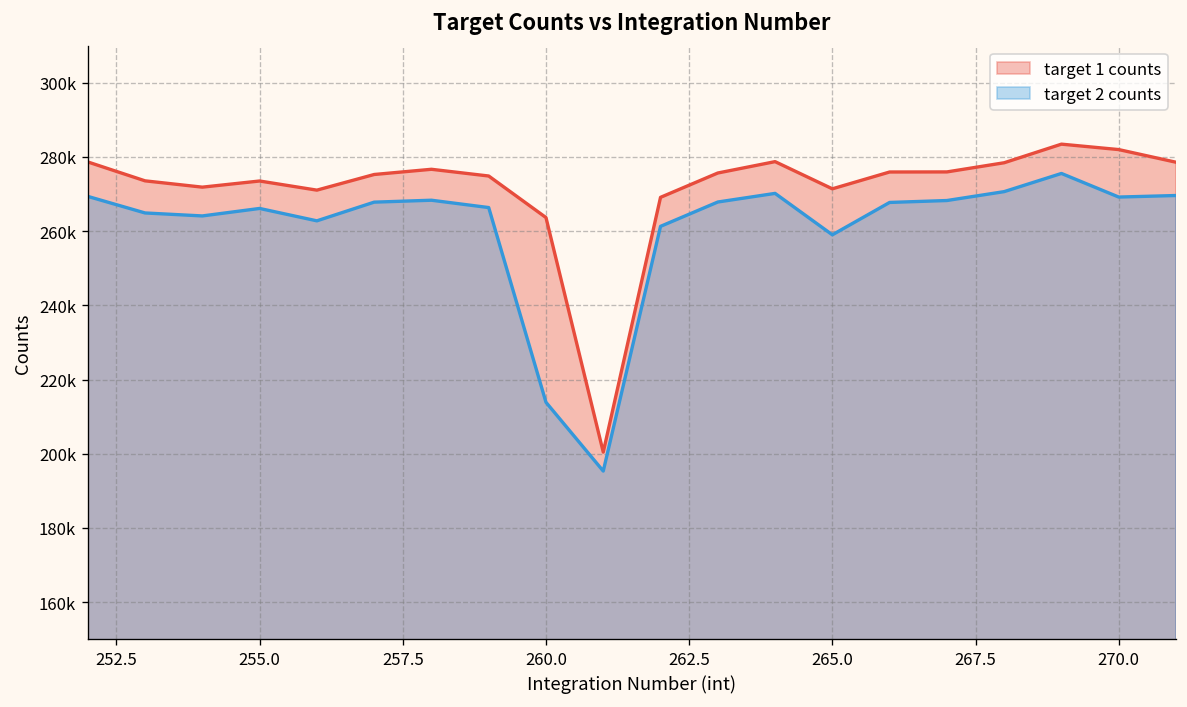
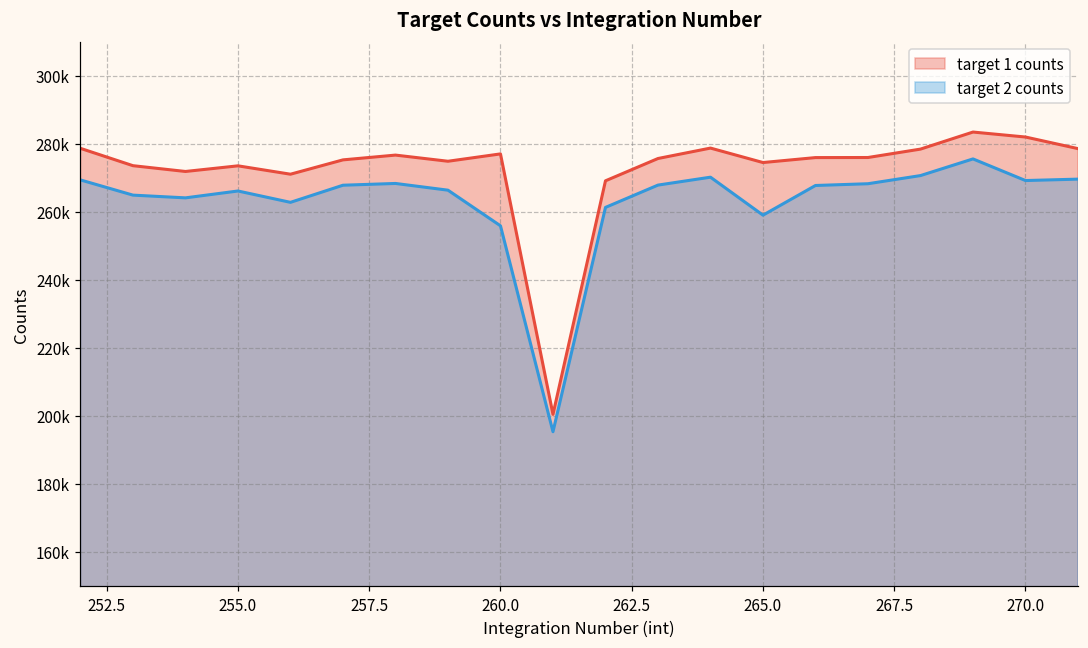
target 1 counts, 260.0: 264000 -> 277000
target 2 counts, 260.0: 214000 -> 256000
target 1 counts, 265.0: 271000 -> 274000
